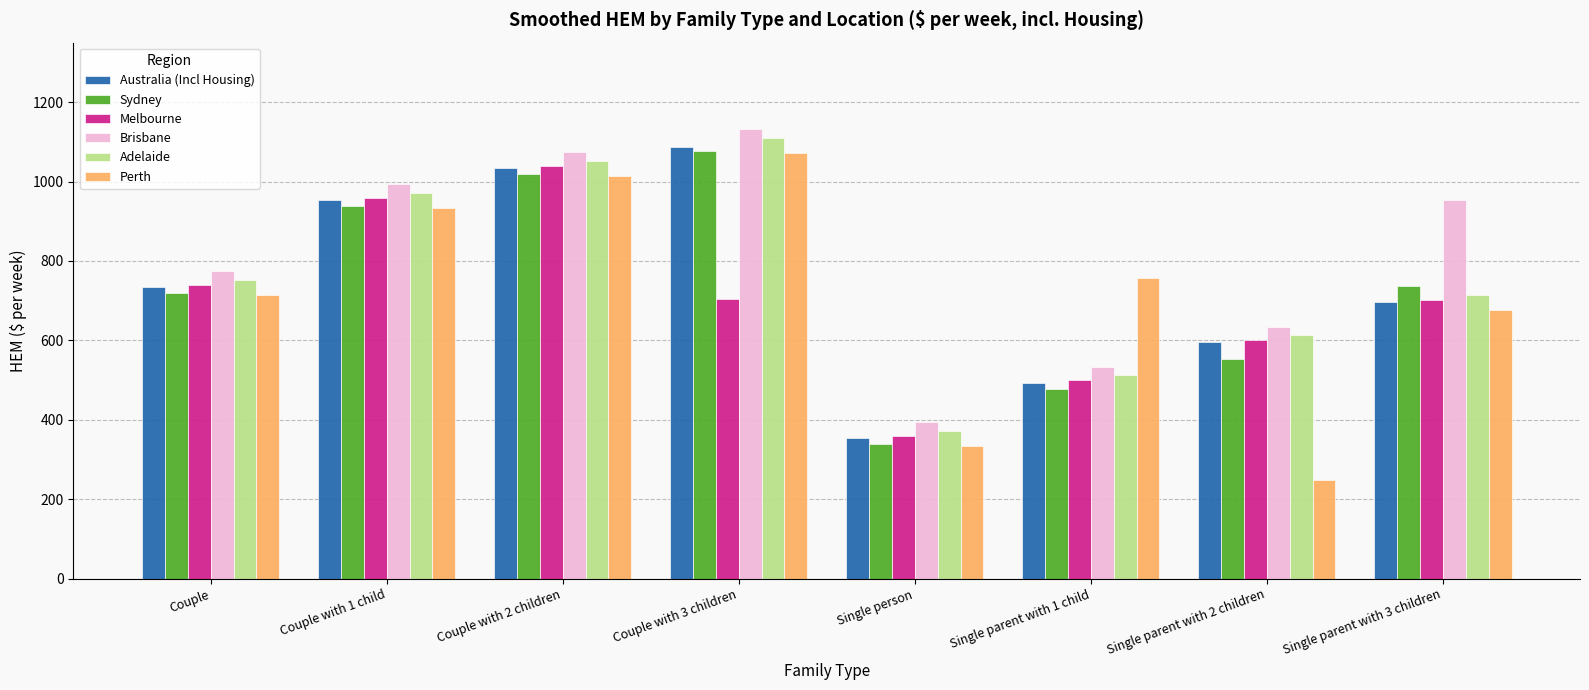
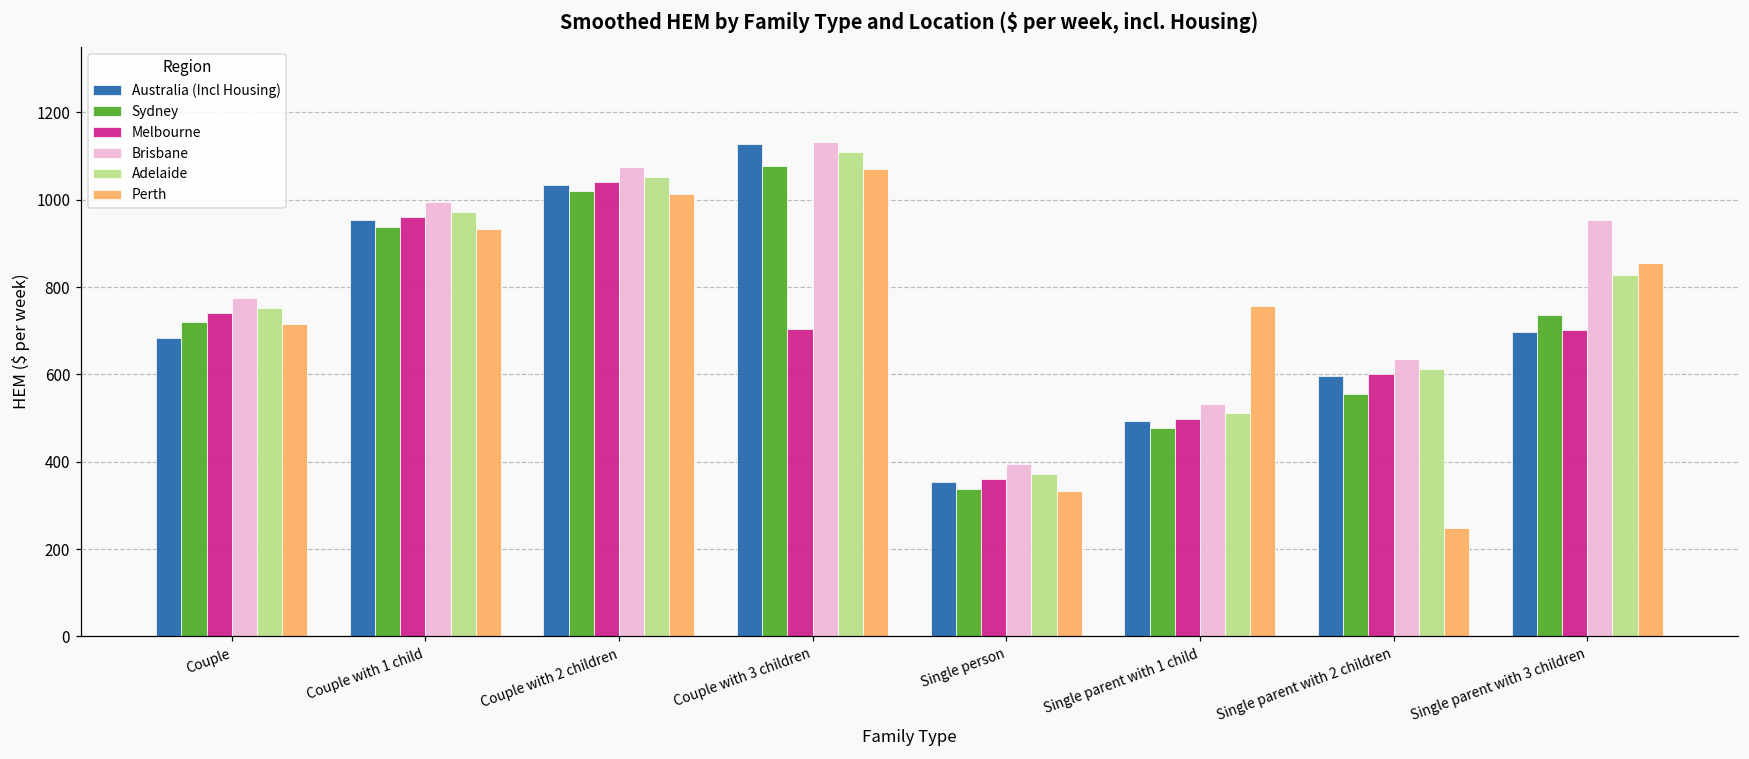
Australia (Incl Housing), Couple: 730 -> 680
Australia (Incl Housing), Couple with 3 children: 1090 -> 1130
Adelaide, Single parent with 3 children: 710 -> 830
Perth, Single parent with 3 children: 680 -> 850
